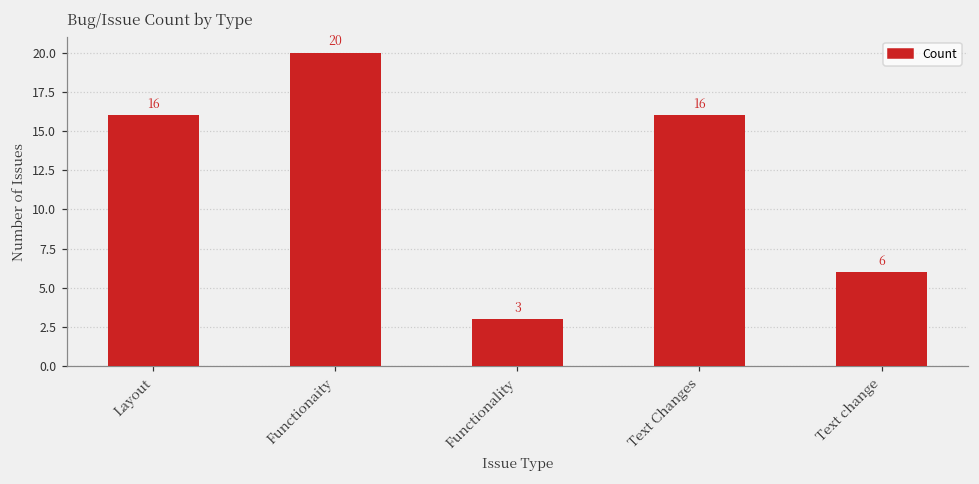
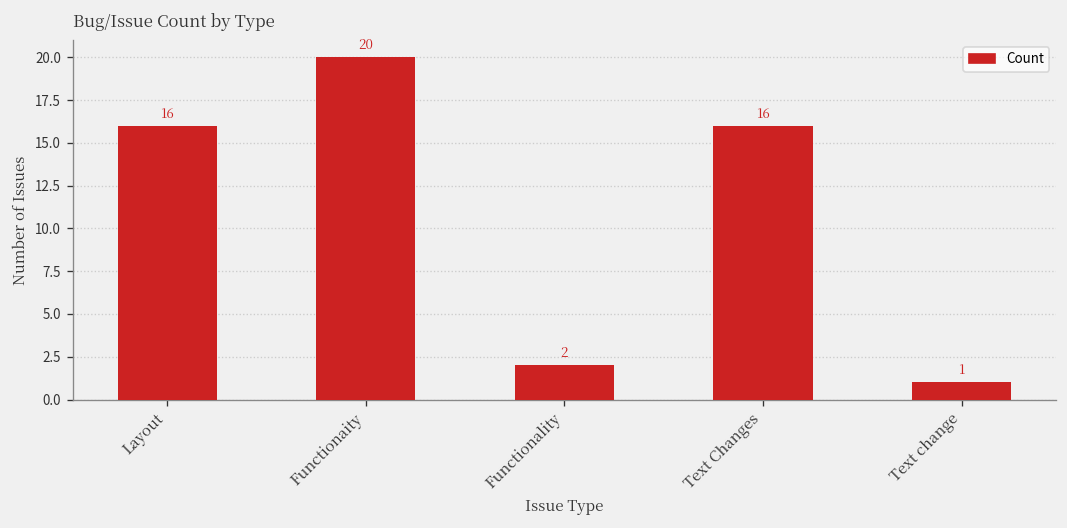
Functionality: 3 -> 2
Text change: 6 -> 1
